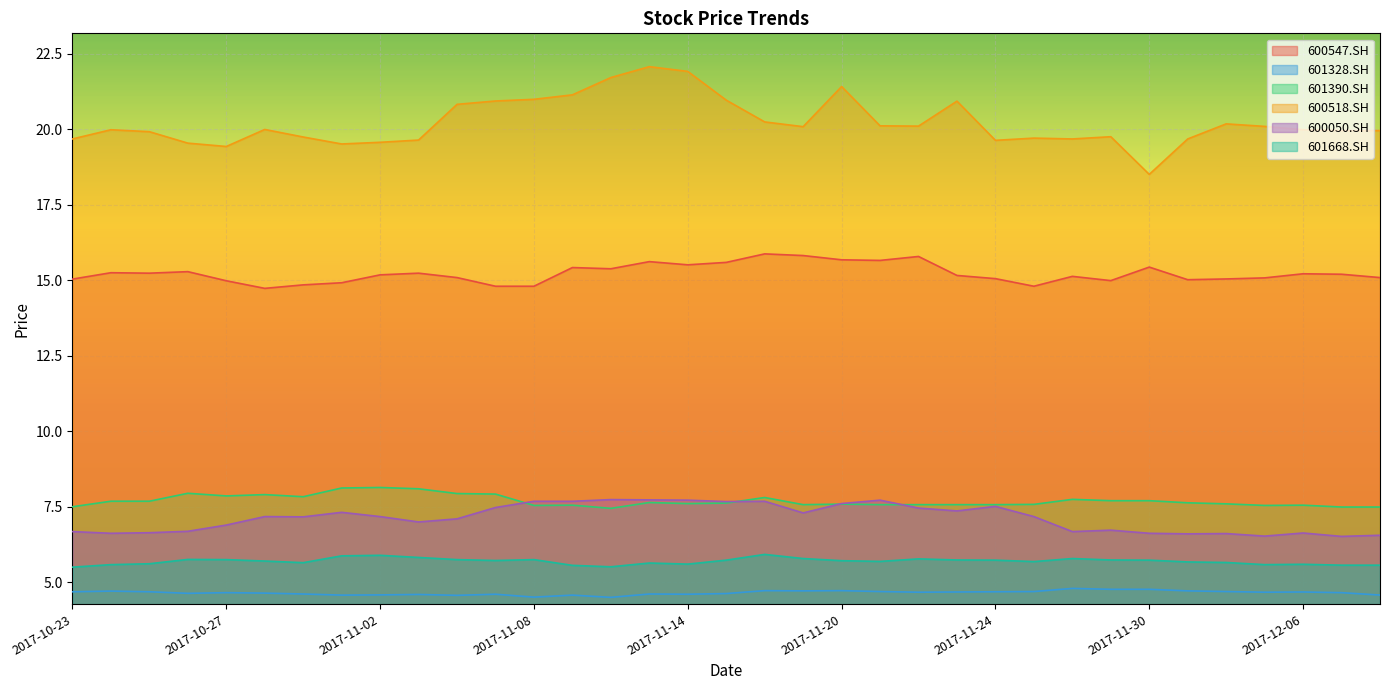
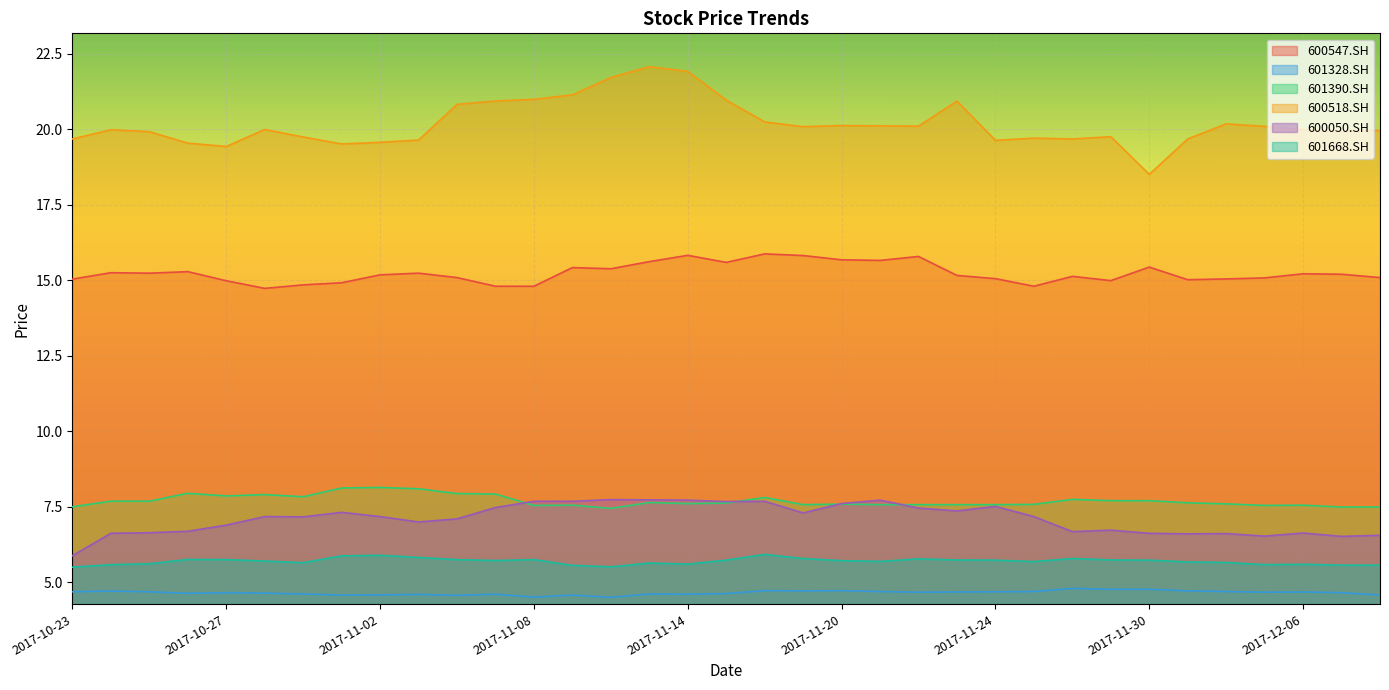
600050.SH, 2017-10-23: 6.7 -> 5.9
600547.SH, 2017-11-14: 15.5 -> 15.8
600518.SH, 2017-11-20: 21.4 -> 20.1
